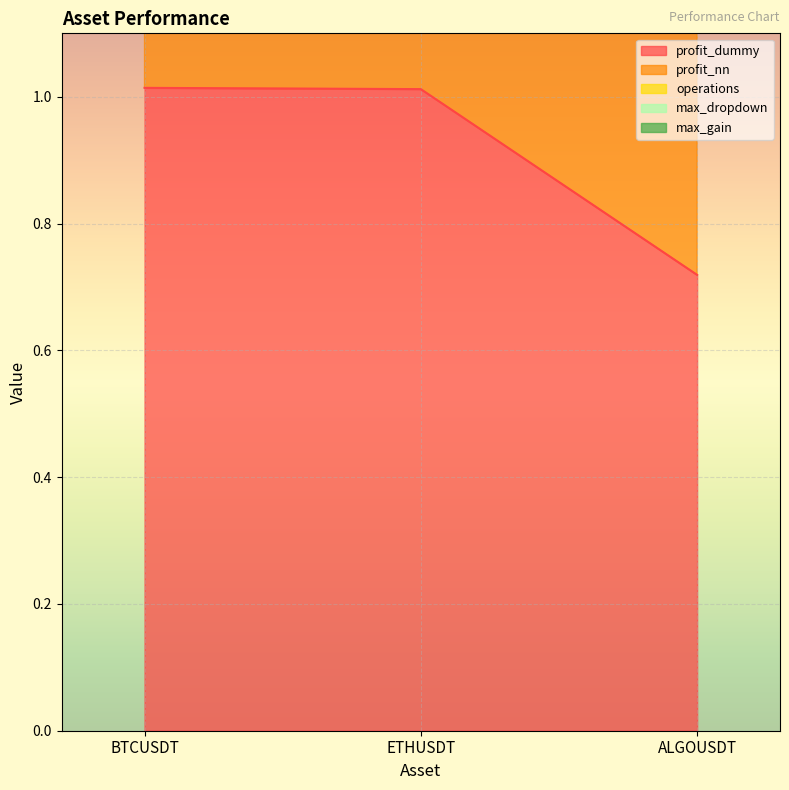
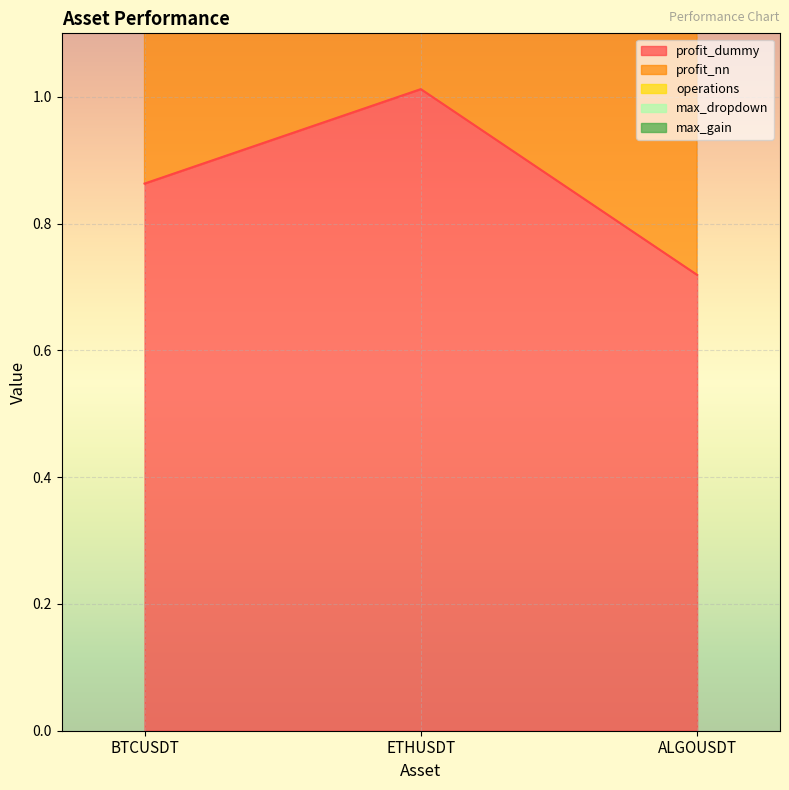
profit_dummy, BTCUSDT: 1.01 -> 0.86
